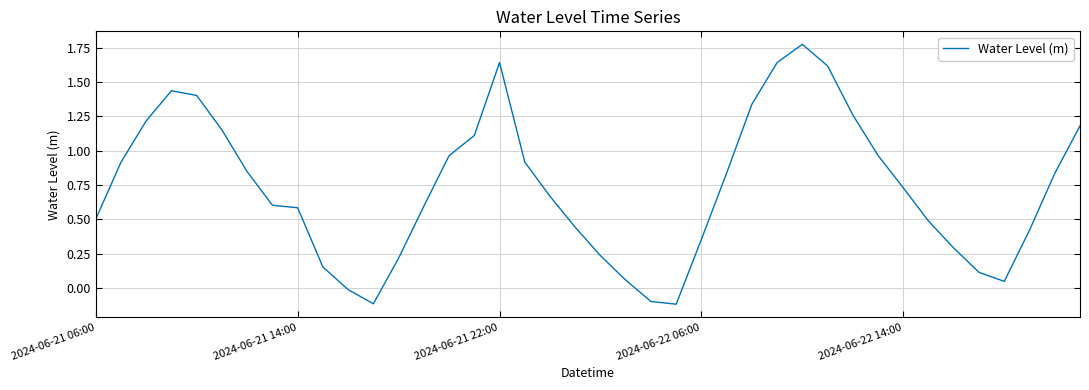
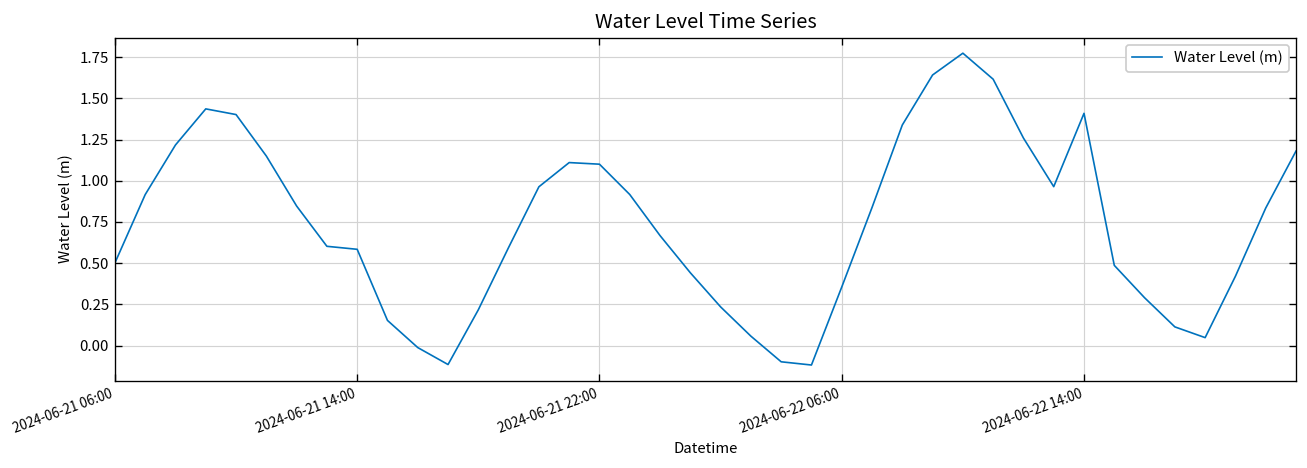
2024-06-21 22:00: 1.64 -> 1.10
2024-06-22 14:00: 0.73 -> 1.41
